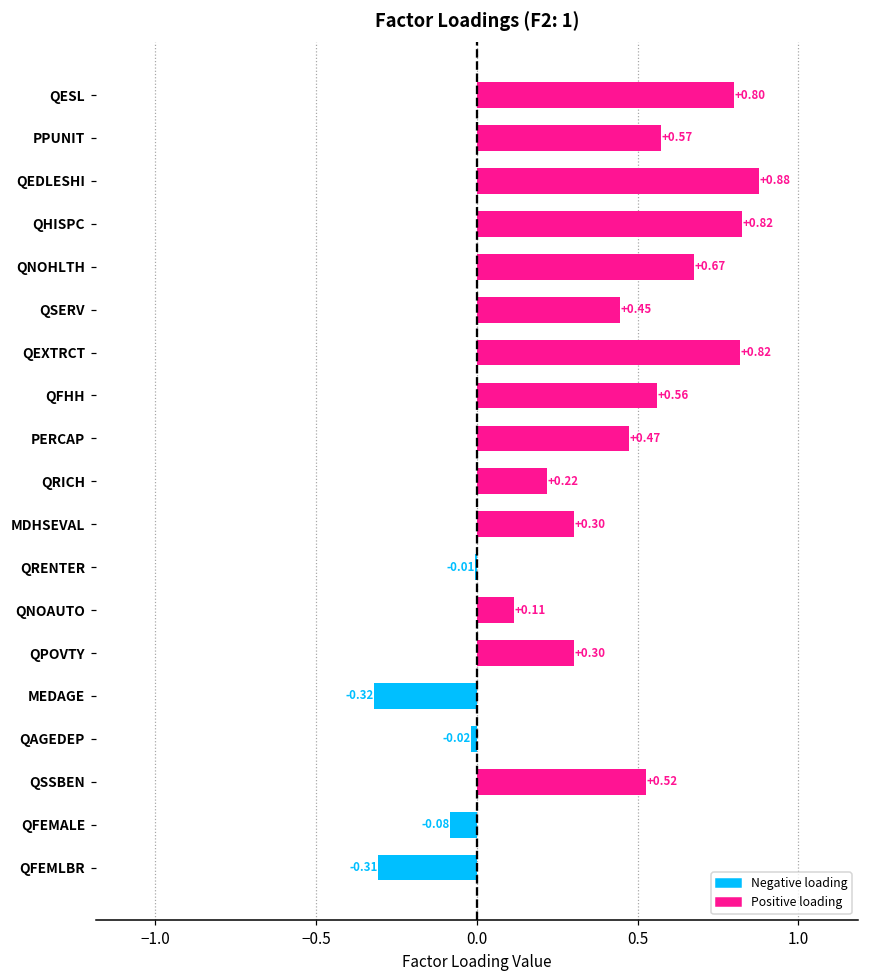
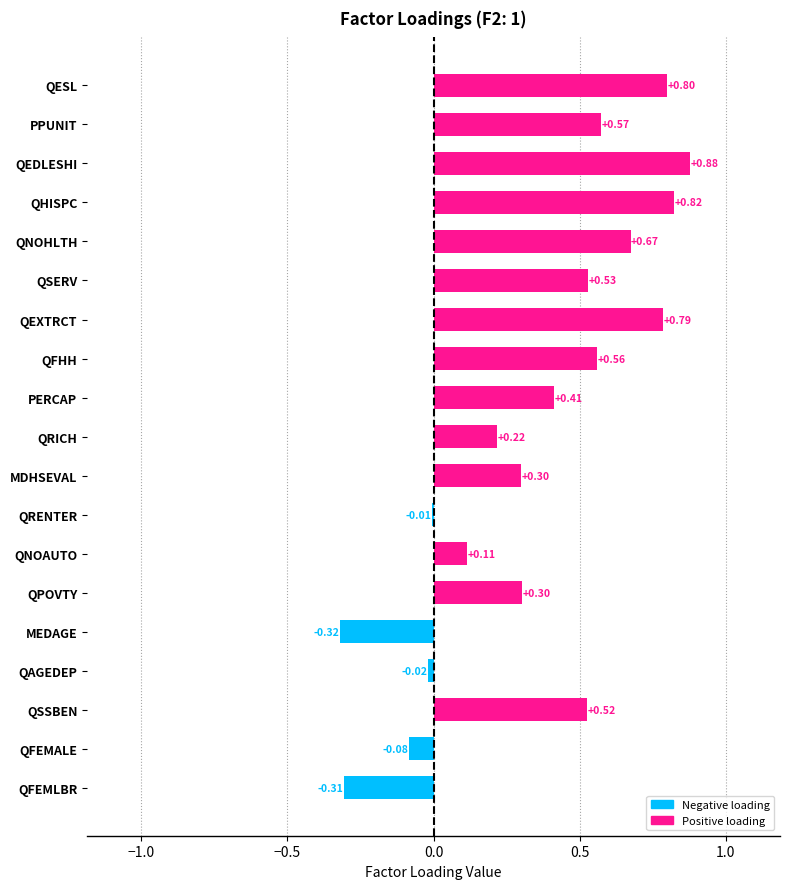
QSERV: +0.45 -> +0.53
QEXTRCT: +0.82 -> +0.79
PERCAP: +0.47 -> +0.41
